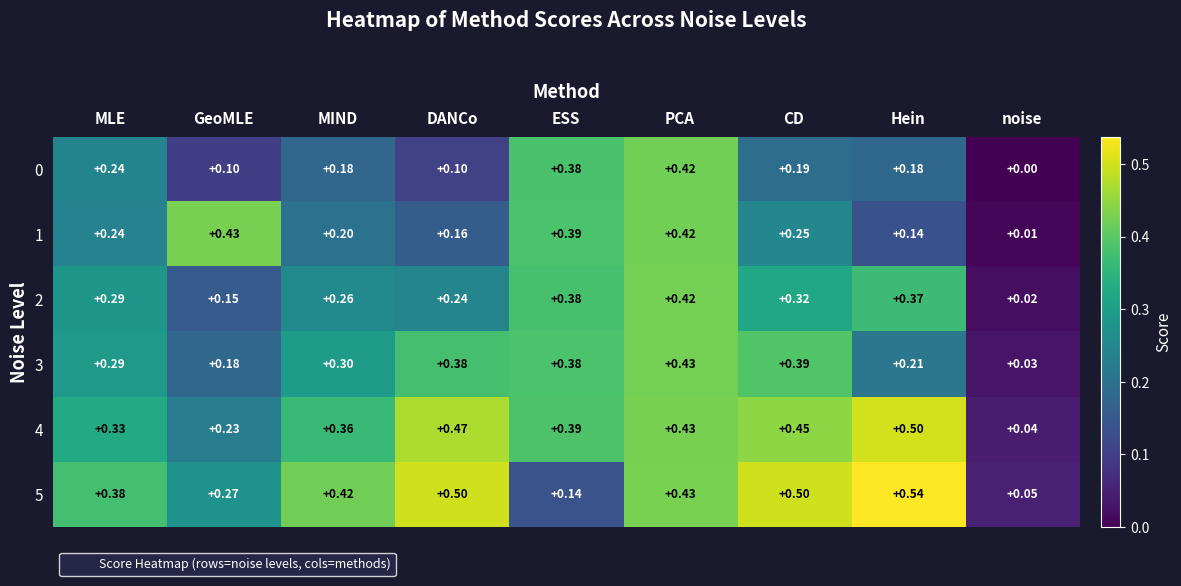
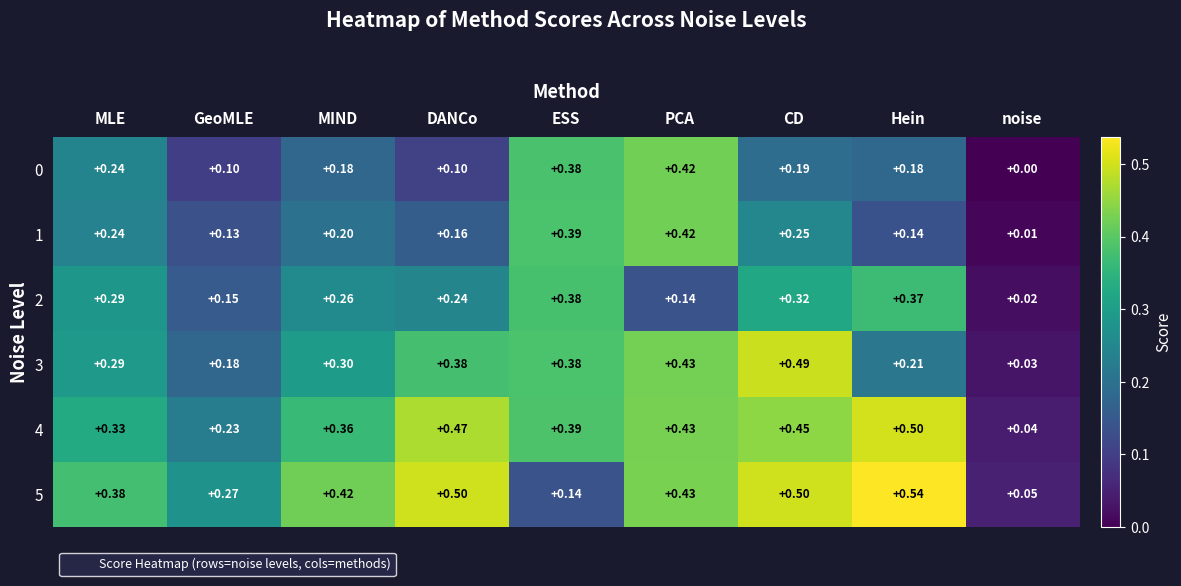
1, GeoMLE: +0.43 -> +0.13
2, PCA: +0.42 -> +0.14
3, CD: +0.39 -> +0.49
